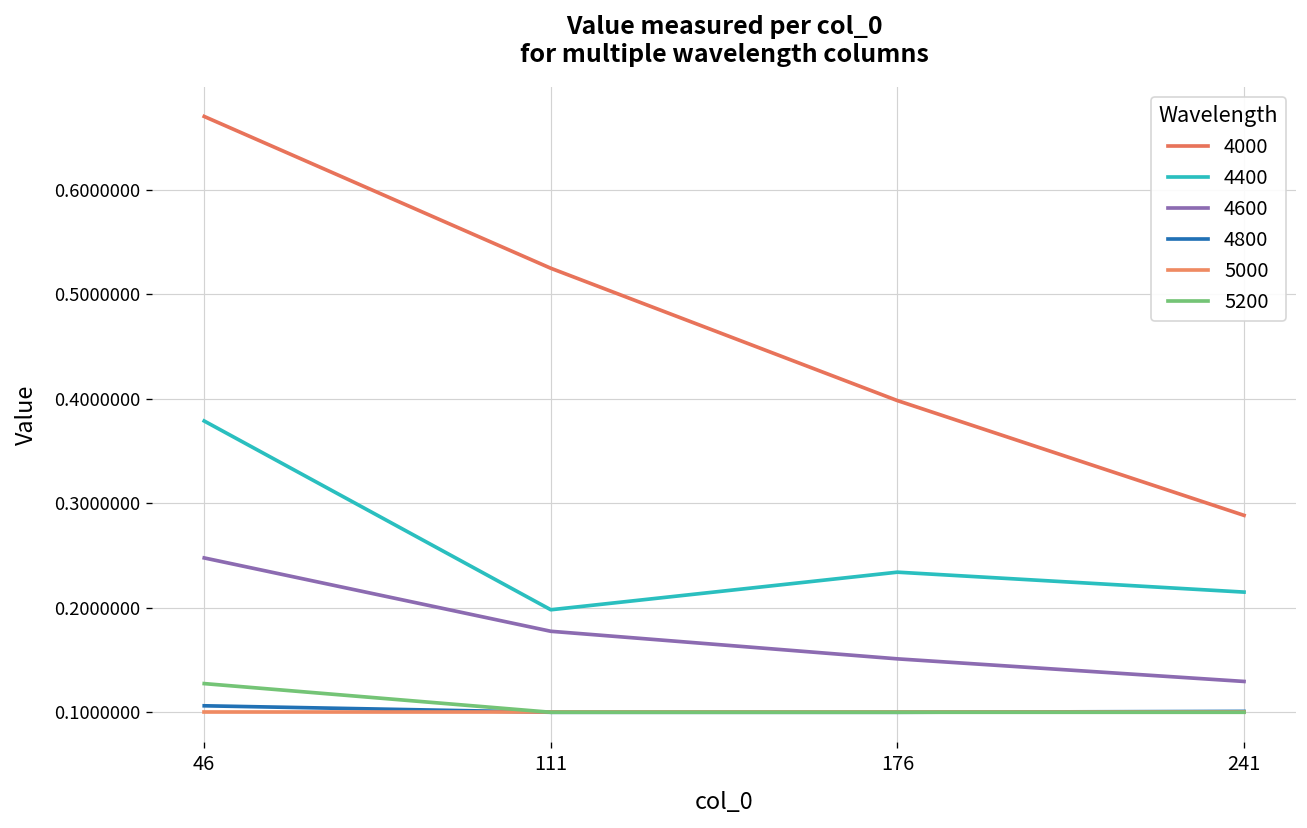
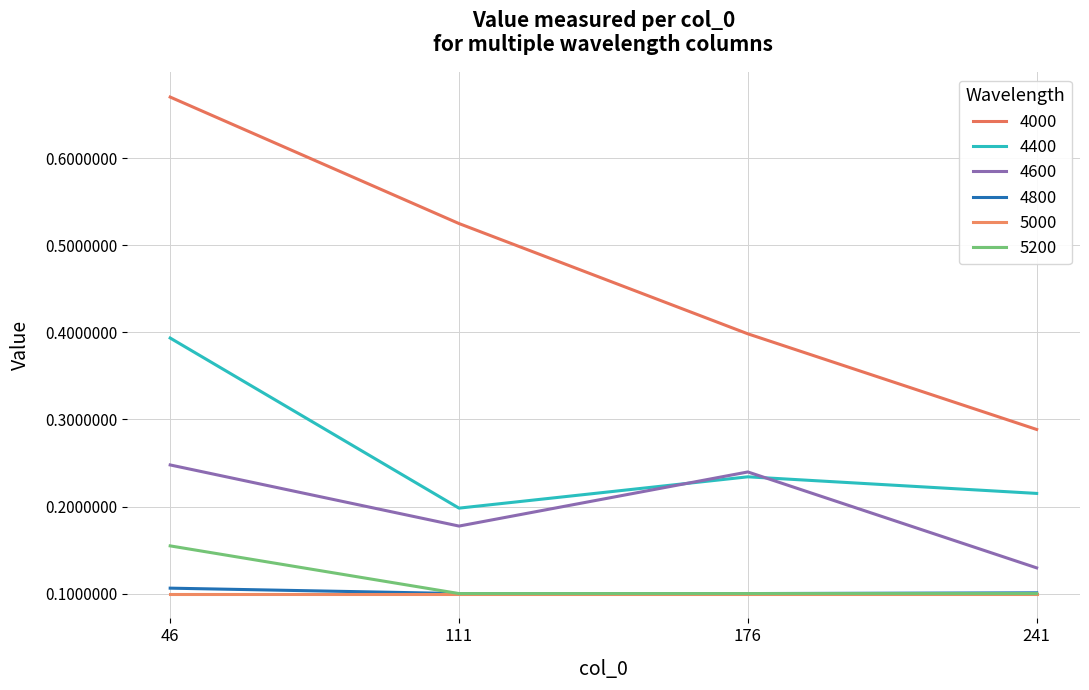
4400, 46: 0.38 -> 0.39
5200, 46: 0.13 -> 0.15
4600, 176: 0.15 -> 0.24
